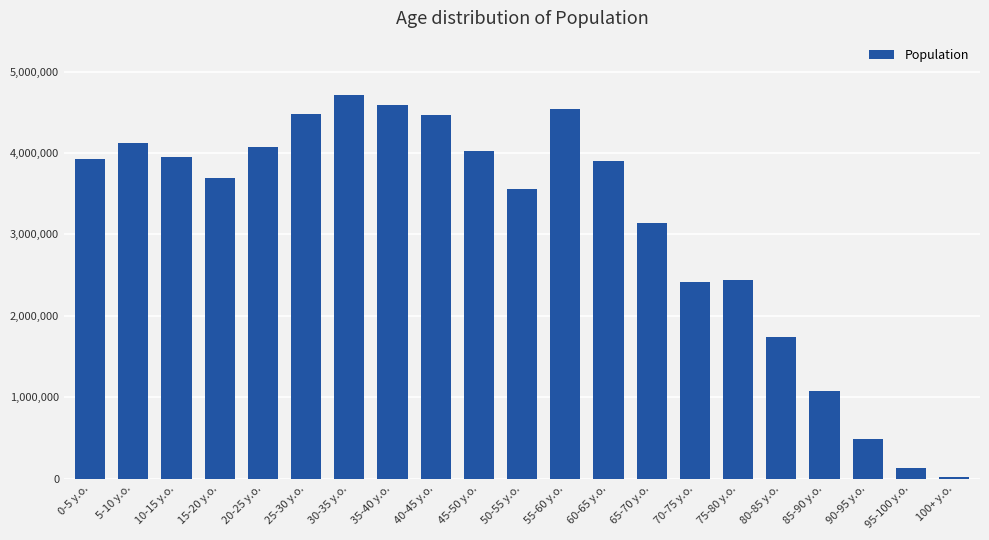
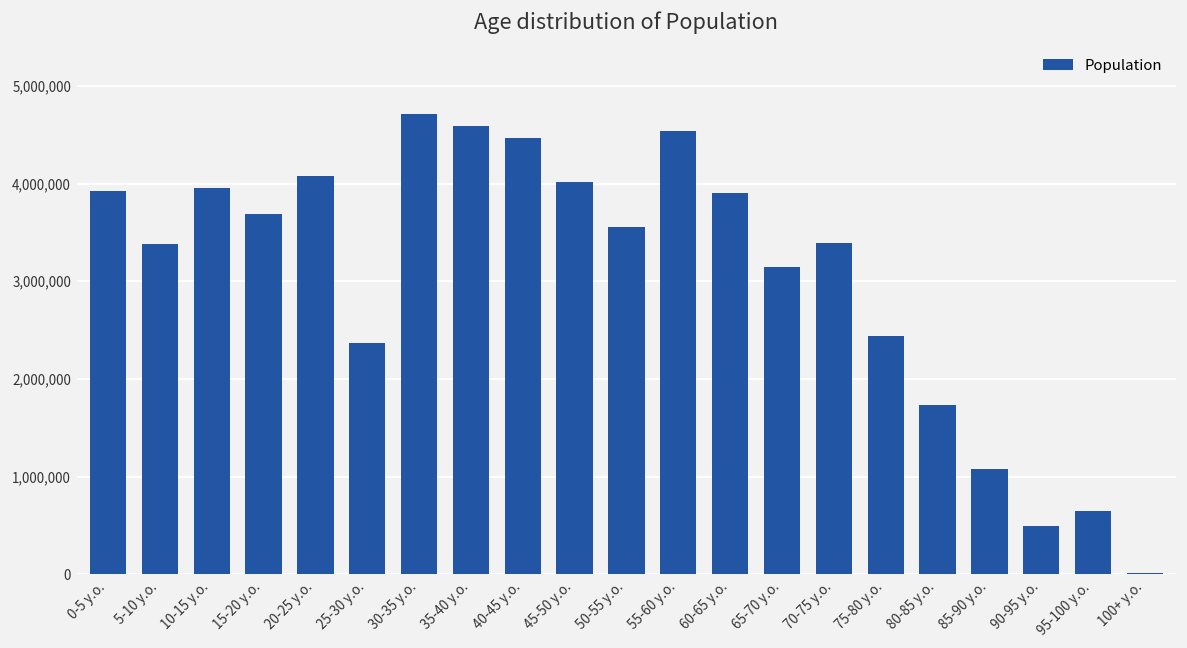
5-10 y.o.: 4,100,000 -> 3,400,000
25-30 y.o.: 4,500,000 -> 2,400,000
70-75 y.o.: 2,400,000 -> 3,400,000
95-100 y.o.: 100,000 -> 600,000
